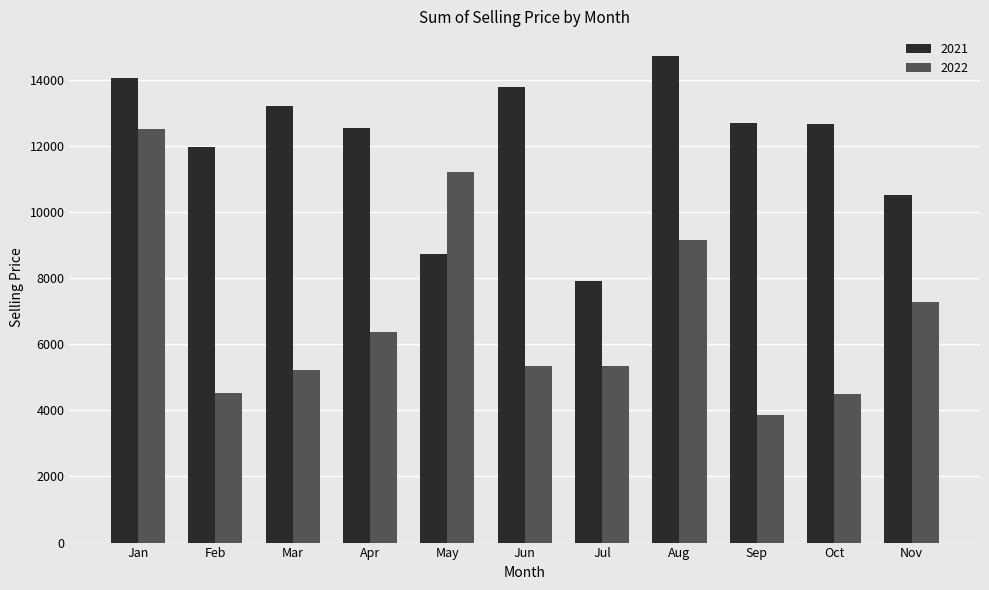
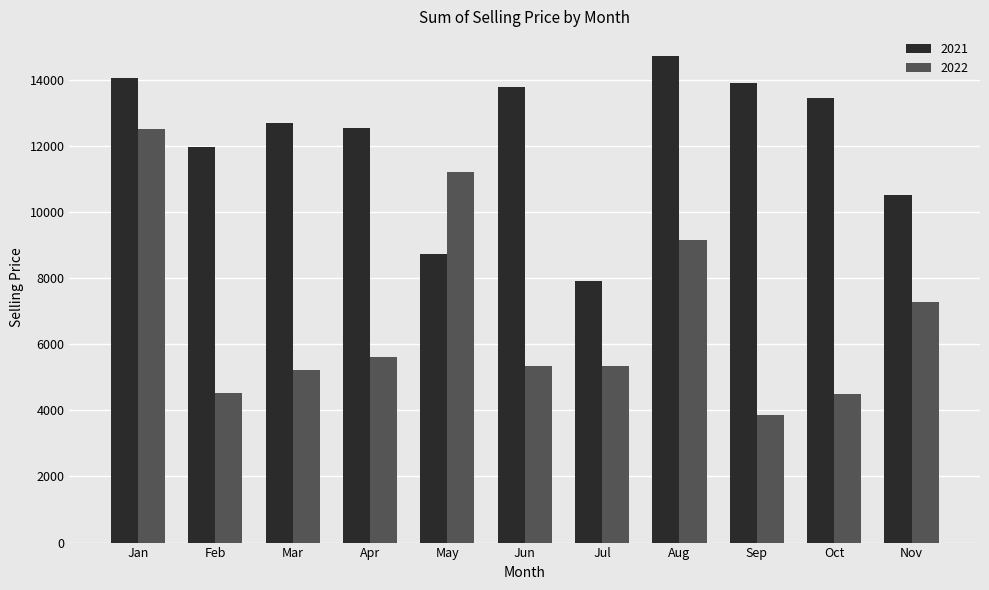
2021, Mar: 13200 -> 12700
2022, Apr: 6400 -> 5600
2021, Sep: 12700 -> 13900
2021, Oct: 12700 -> 13400
